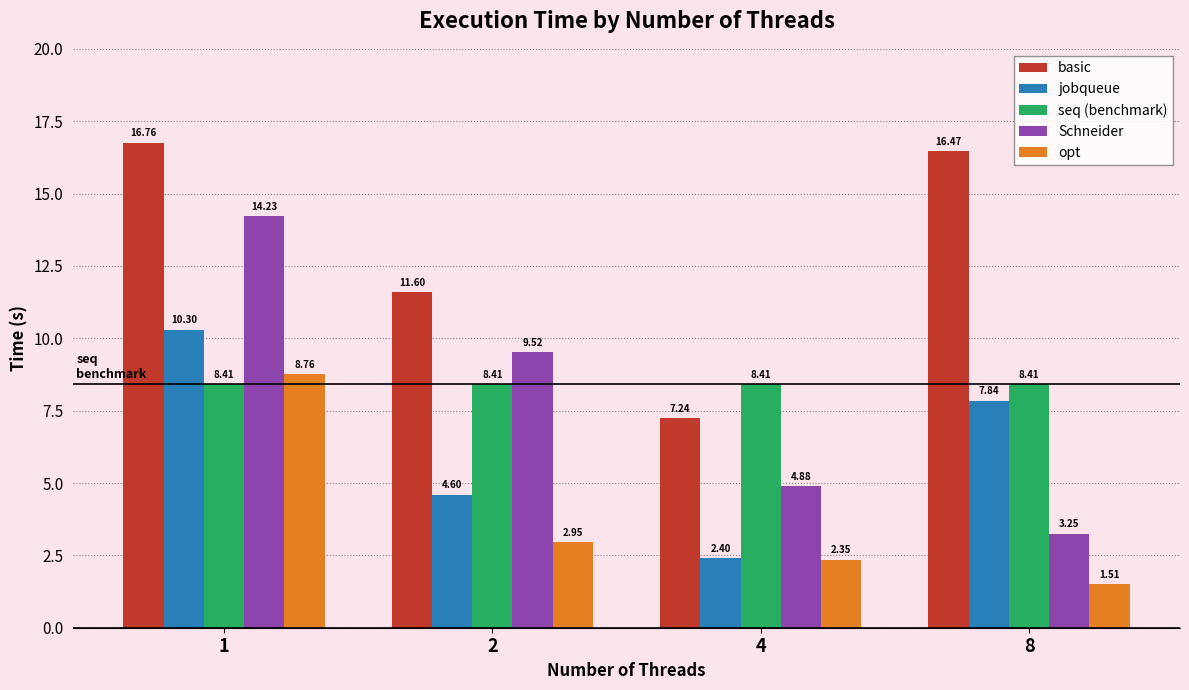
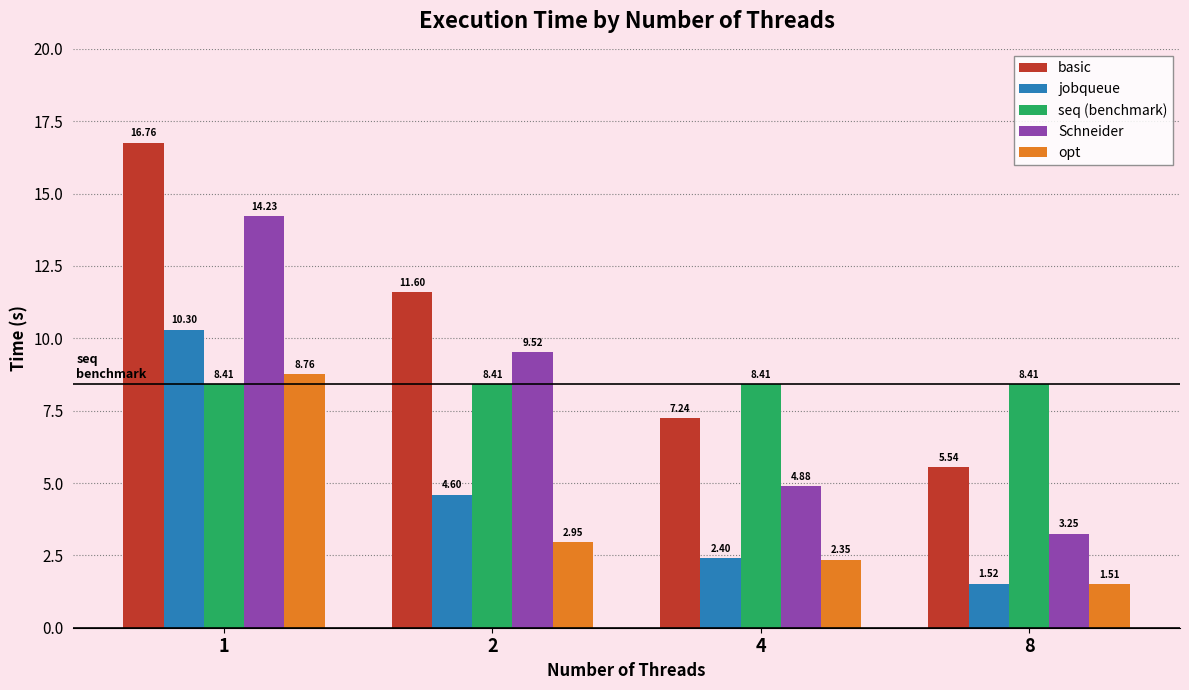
basic, 8: 16.47 -> 5.54
jobqueue, 8: 7.84 -> 1.52
